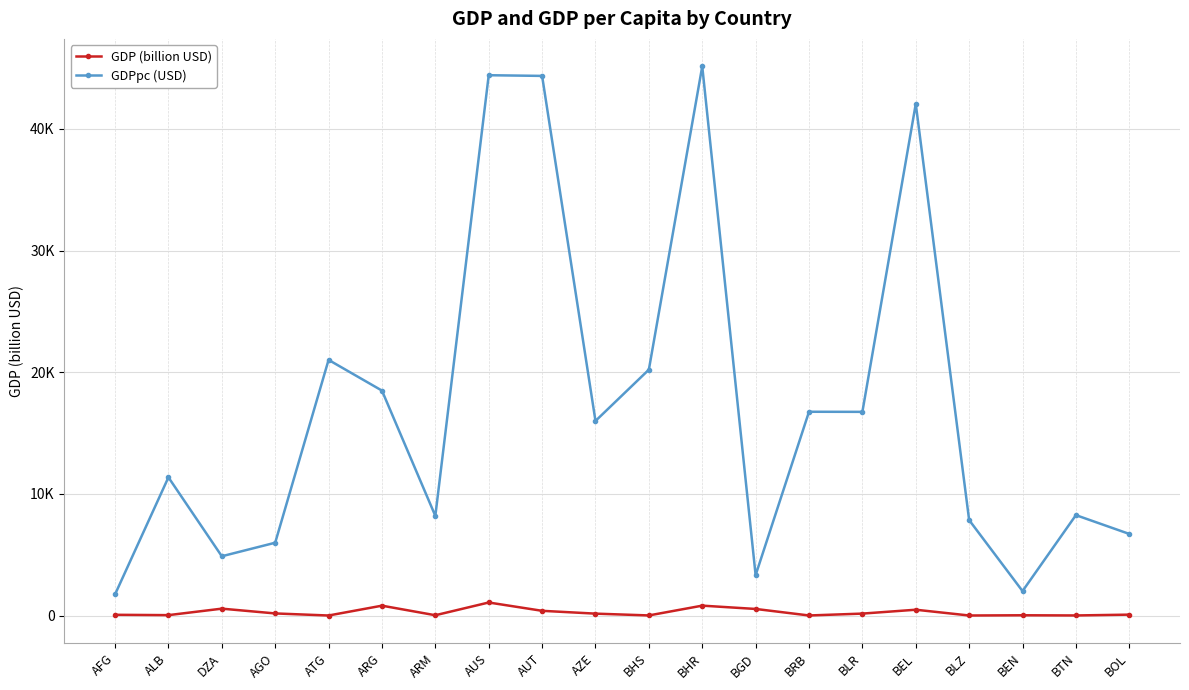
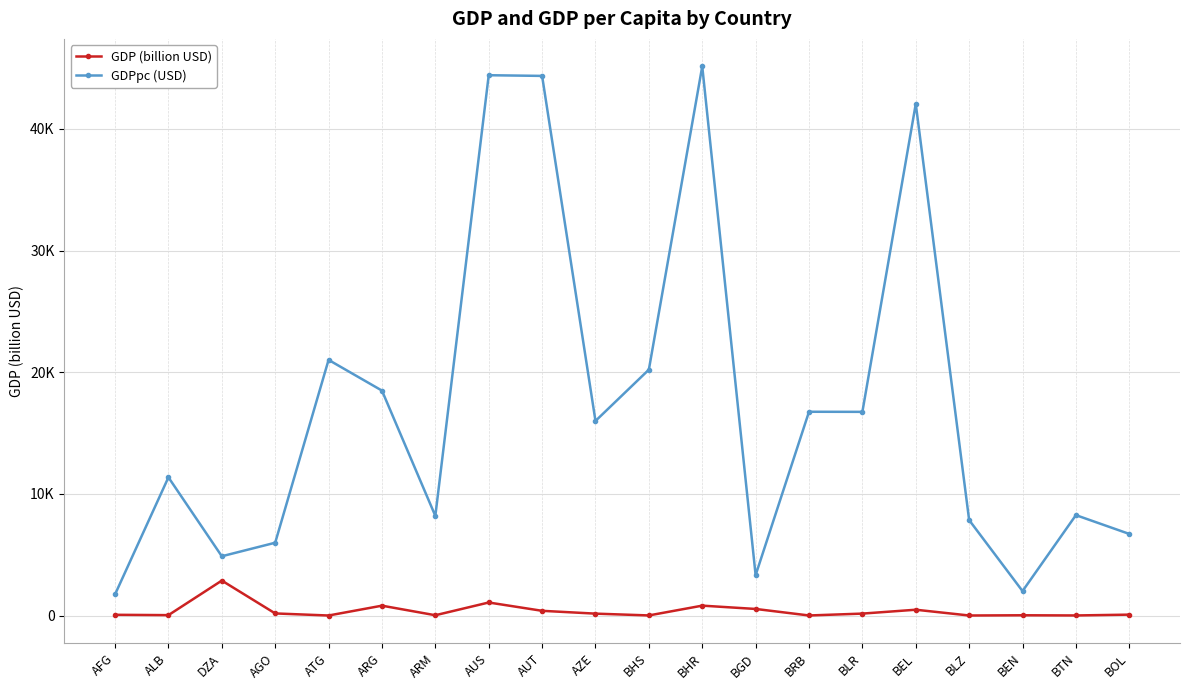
GDP (billion USD), DZA: 600 -> 2900
